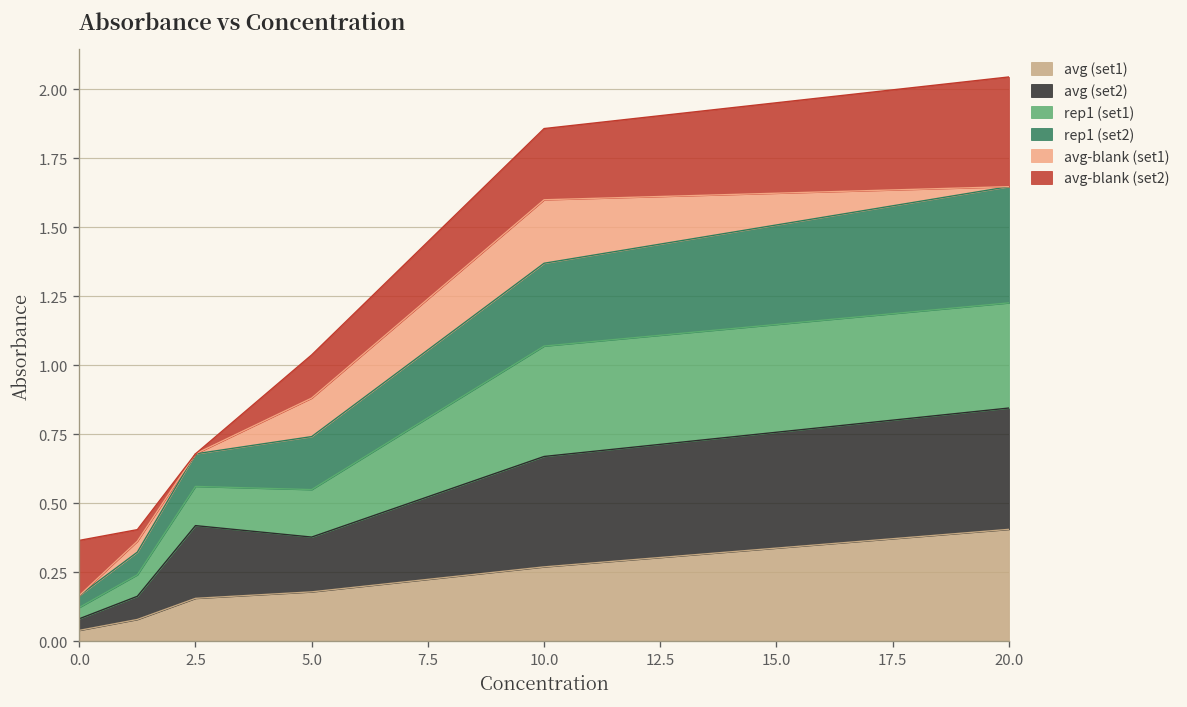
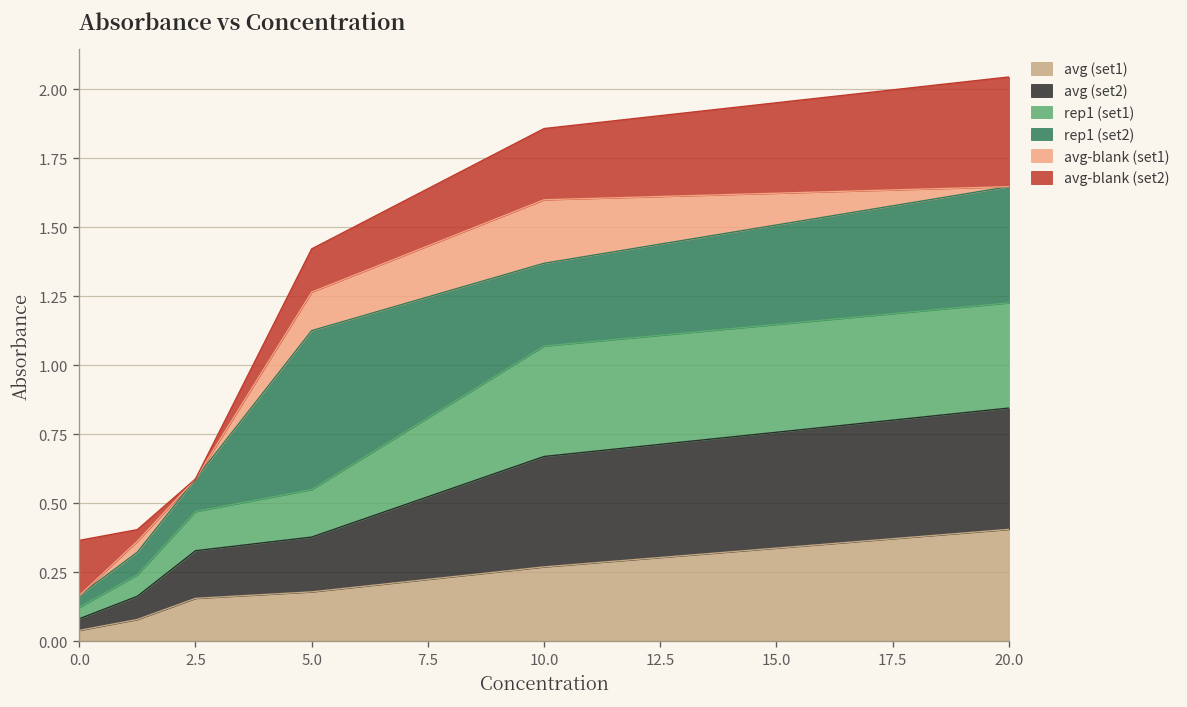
avg (set2), 2.5: 0.26 -> 0.17
rep1 (set2), 5.0: 0.19 -> 0.58
